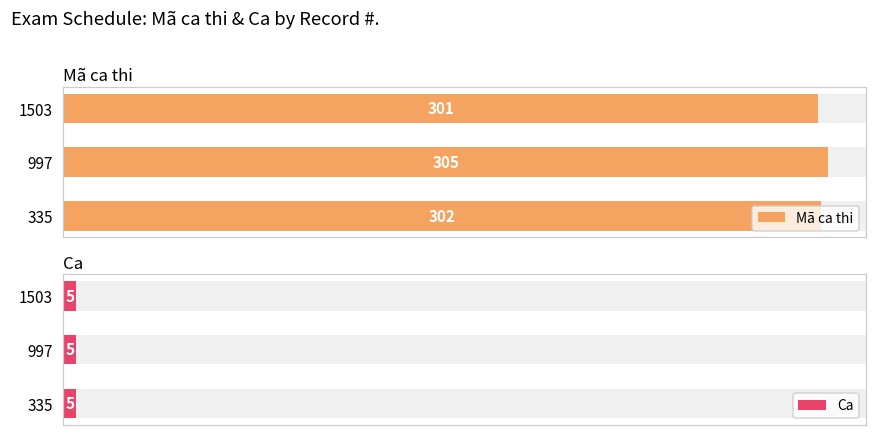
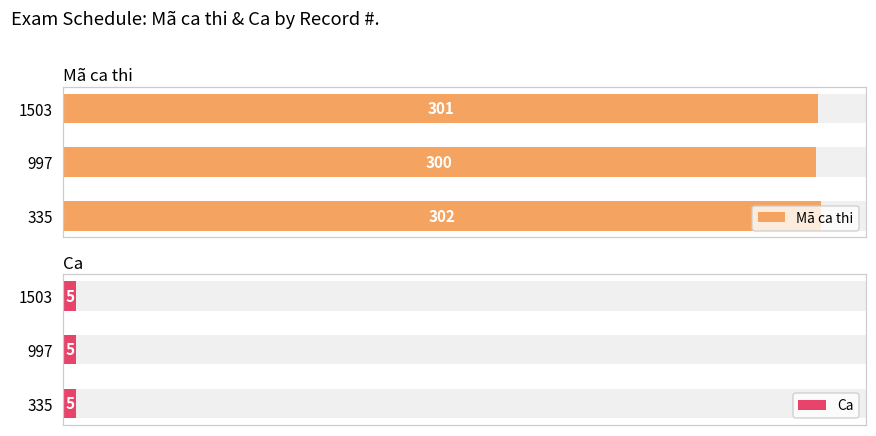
Mã ca thi, Mã ca thi, 997: 305 -> 300
